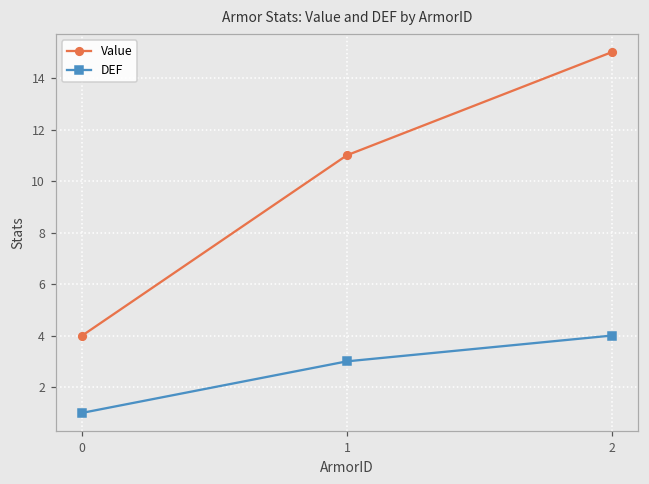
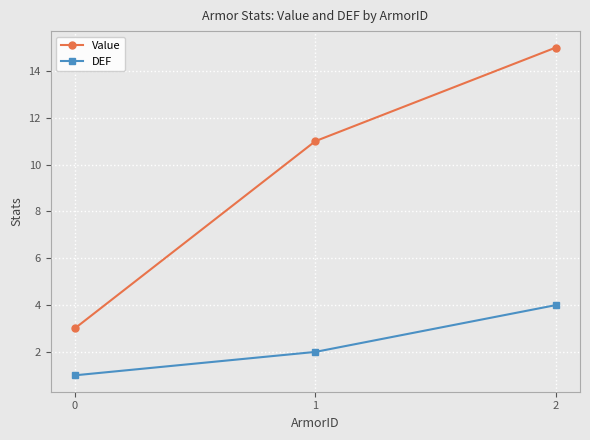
Value, 0: 4 -> 3
DEF, 1: 3 -> 2
